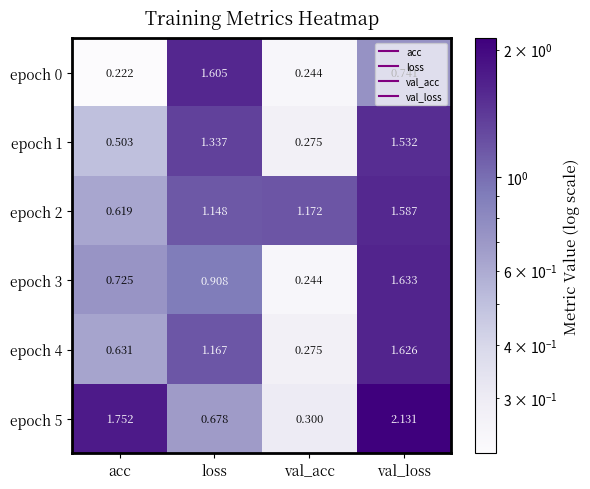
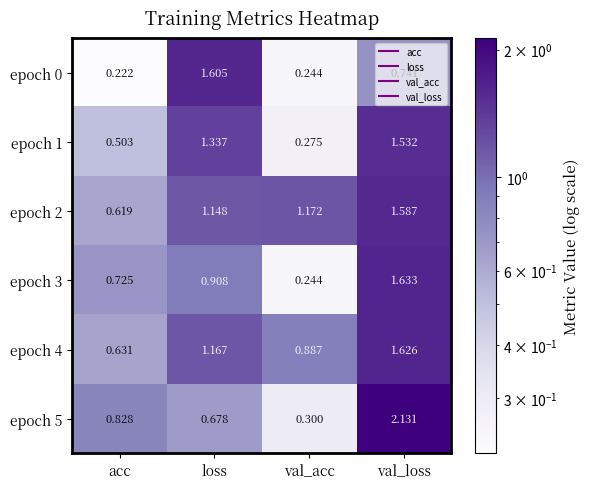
epoch 4, val_acc: 0.275 -> 0.887
epoch 5, acc: 1.752 -> 0.828
